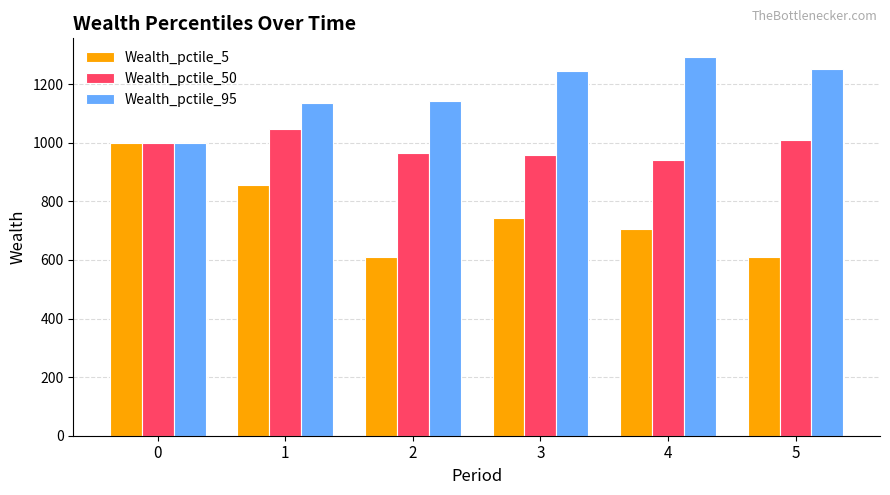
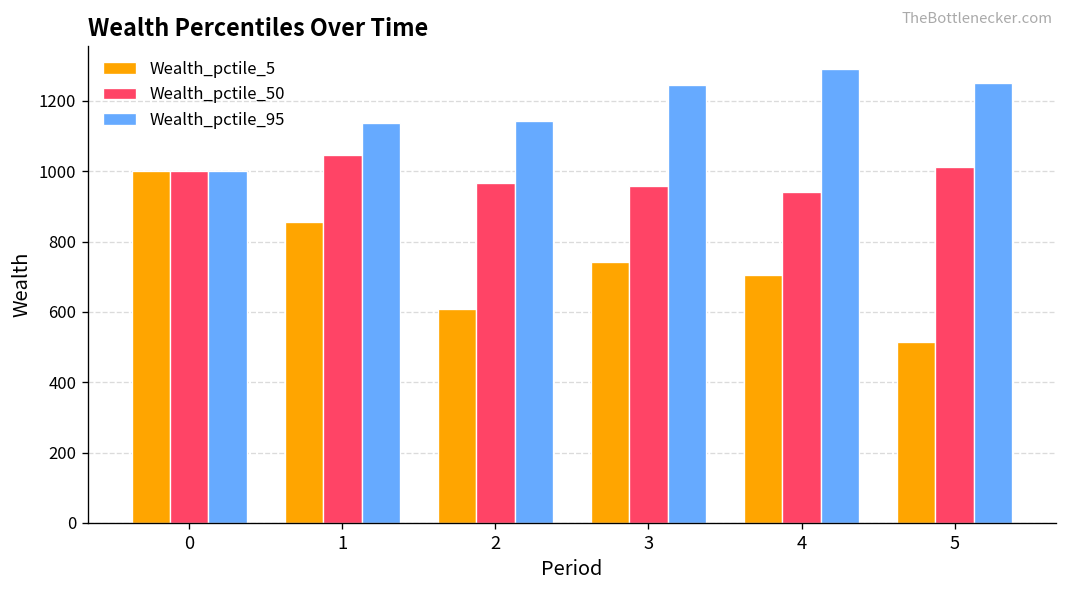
Wealth_pctile_5, 5: 610 -> 520
